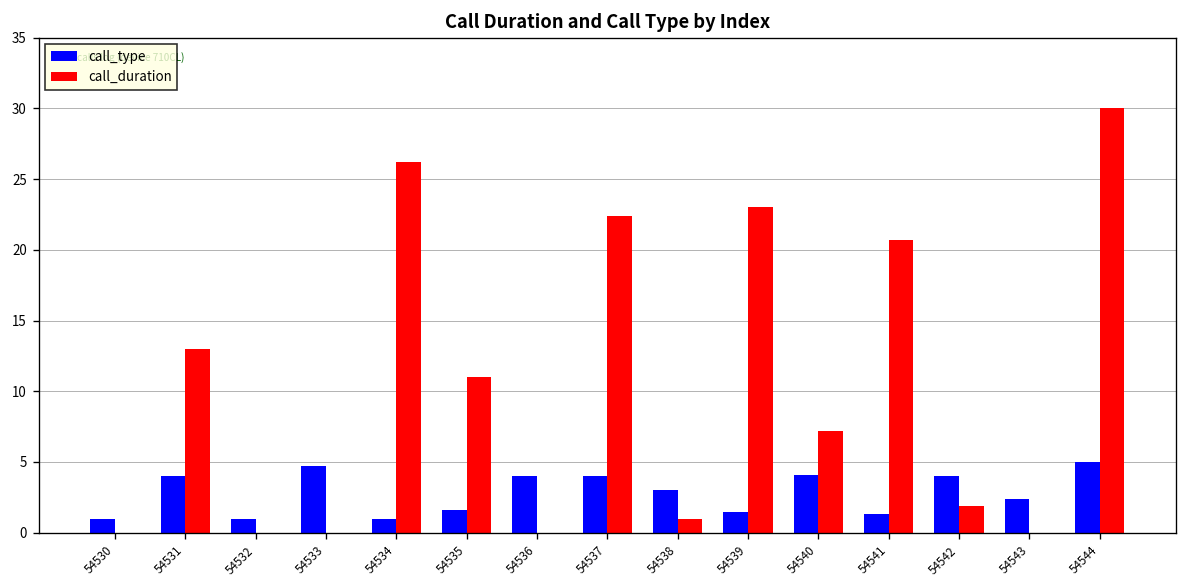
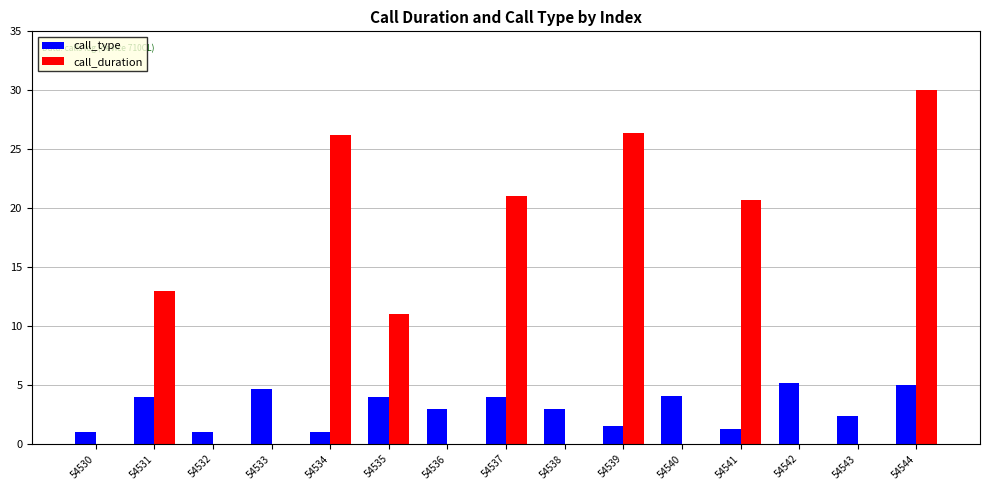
call_type, 54535: 1.6 -> 4.0
call_type, 54536: 4 -> 3
call_duration, 54537: 22.4 -> 21.0
call_duration, 54538: 1 -> 0
call_duration, 54539: 23.0 -> 26.4
call_duration, 54540: 7.2 -> 0.0
call_type, 54542: 4.0 -> 5.2
call_duration, 54542: 1.9 -> 0.0
